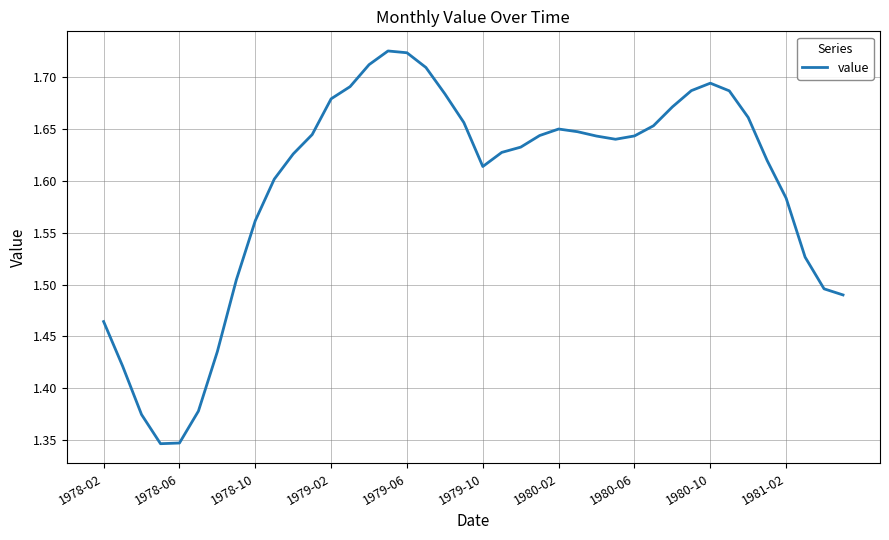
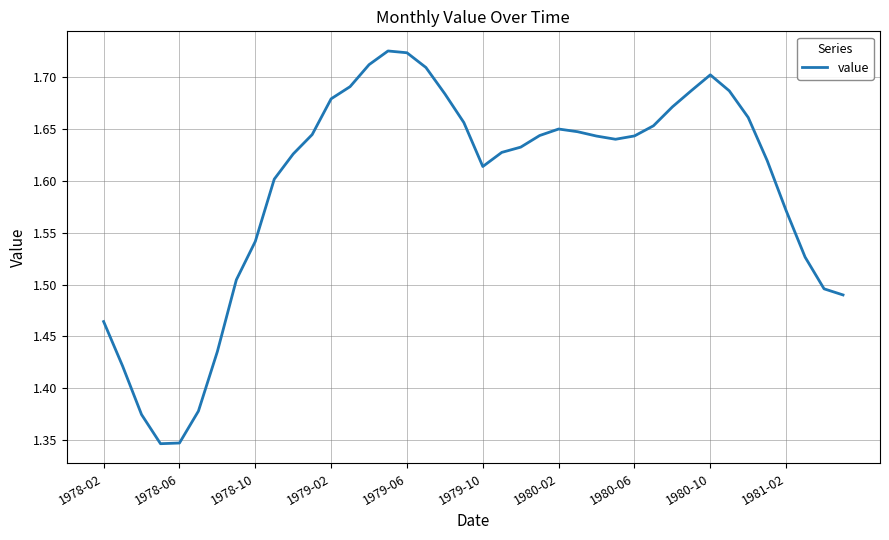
1978-10: 1.562 -> 1.542
1980-10: 1.694 -> 1.702
1981-02: 1.583 -> 1.571
